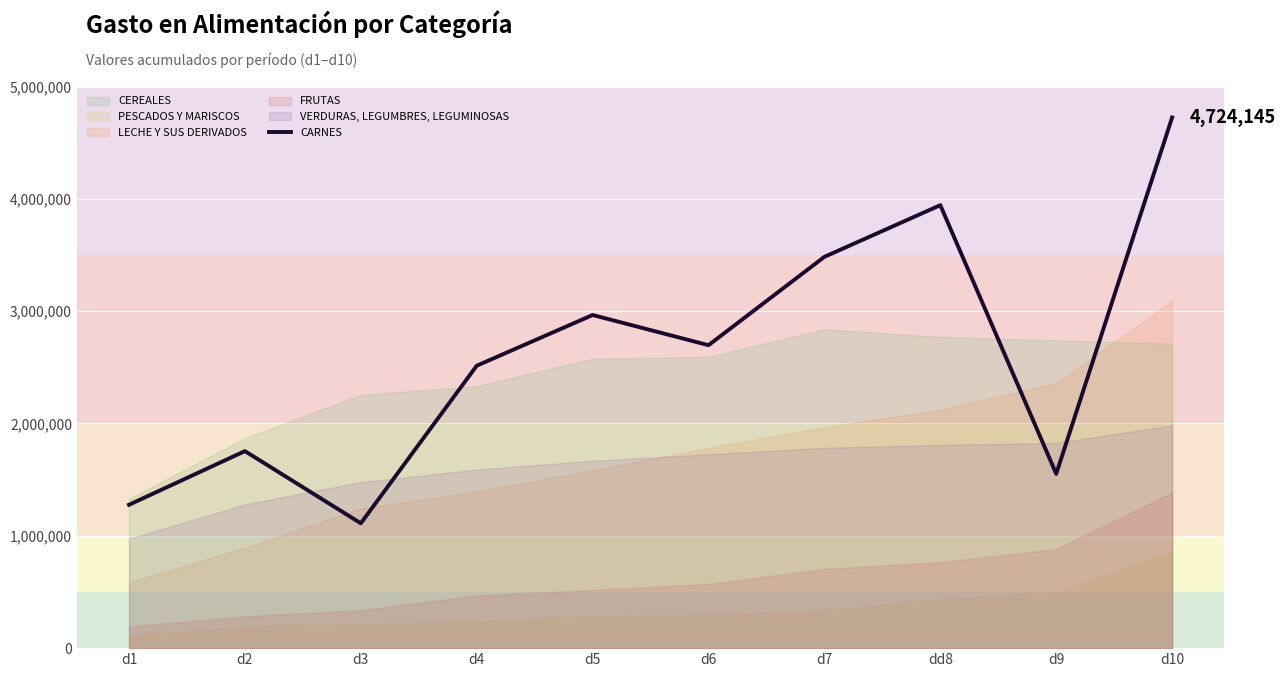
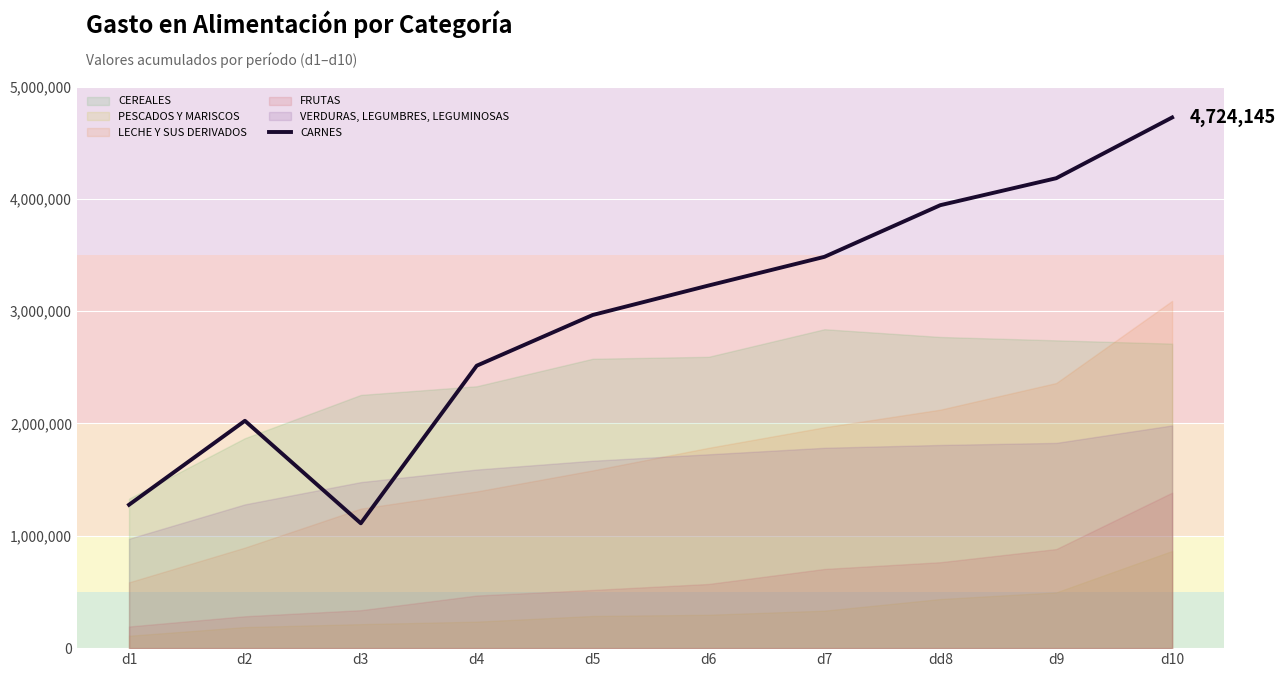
CARNES, d2: 1,750,000 -> 2,020,000
CARNES, d6: 2,700,000 -> 3,230,000
CARNES, d9: 1,550,000 -> 4,180,000
